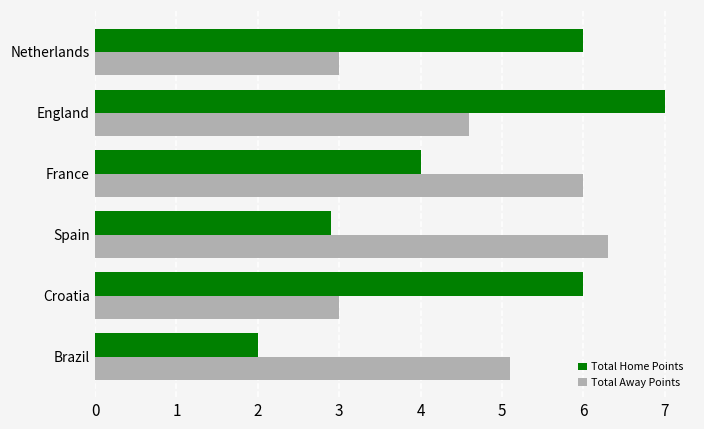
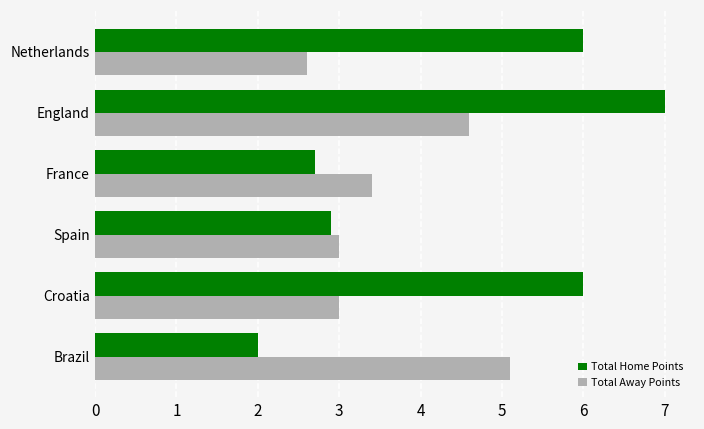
Total Away Points, Netherlands: 3.0 -> 2.6
Total Home Points, France: 4.0 -> 2.7
Total Away Points, France: 6.0 -> 3.4
Total Away Points, Spain: 6.3 -> 3.0
